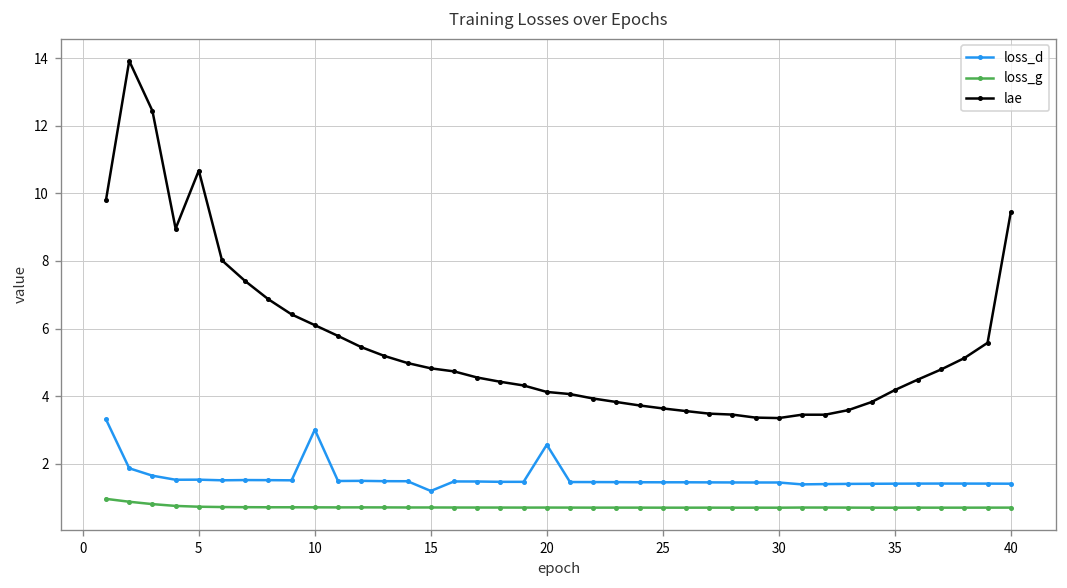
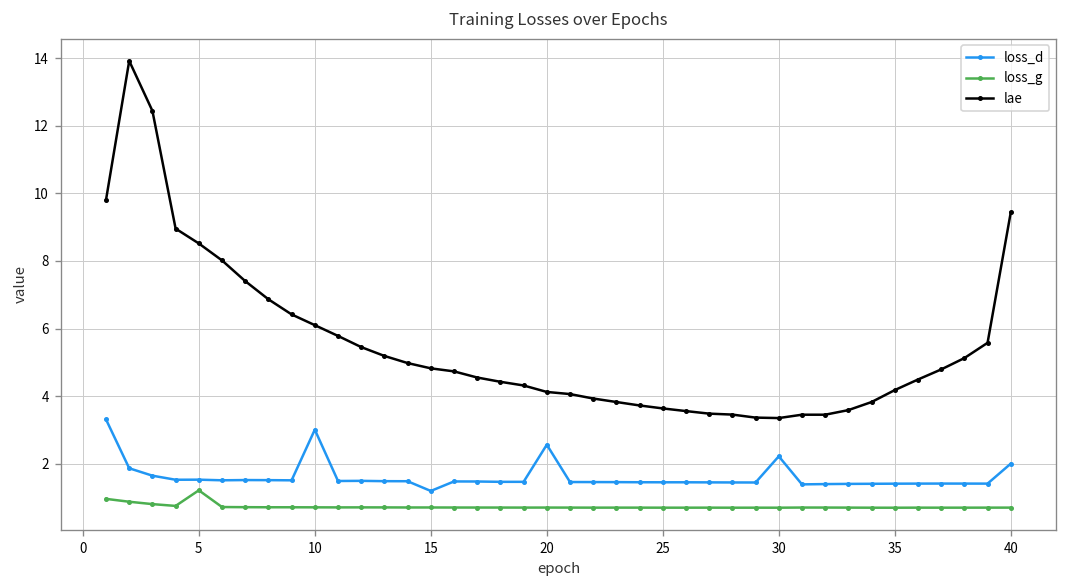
loss_g, 5: 0.7 -> 1.2
lae, 5: 10.7 -> 8.5
loss_d, 30: 1.4 -> 2.2
loss_d, 40: 1.4 -> 2.0
